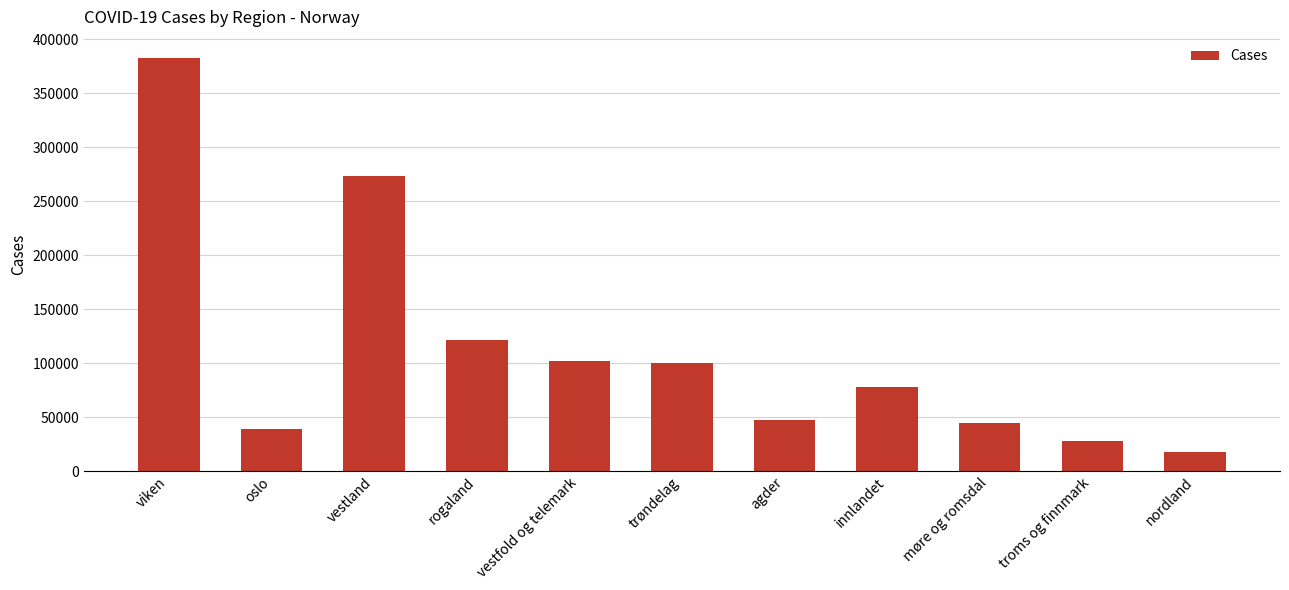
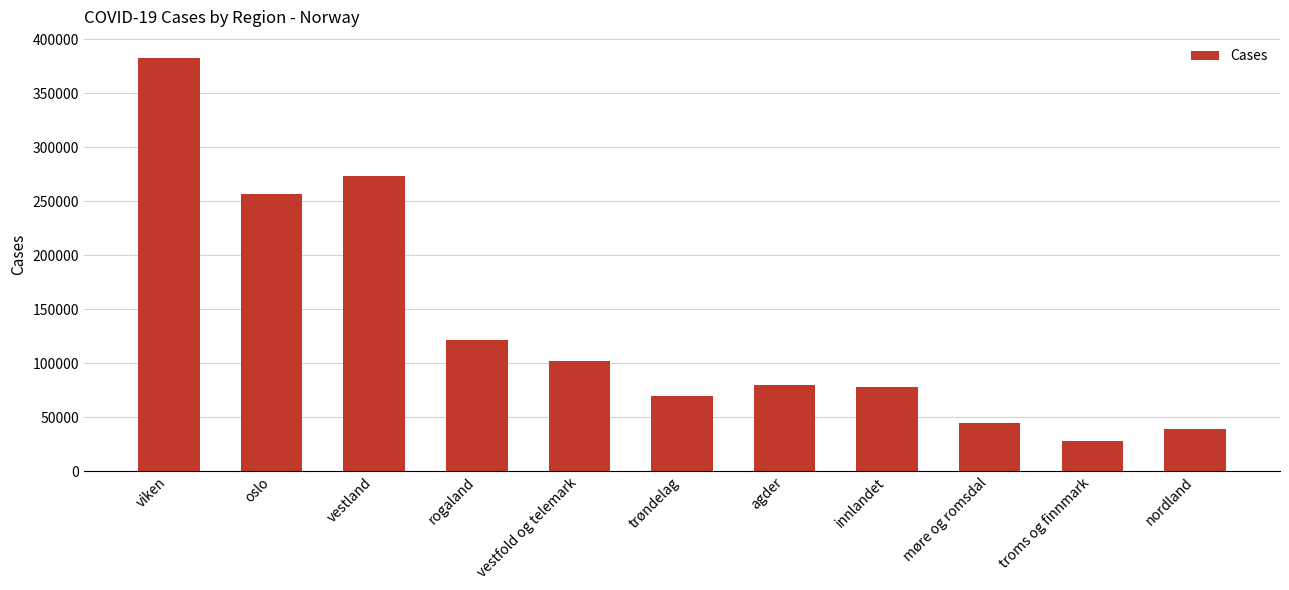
oslo: 38000 -> 257000
trøndelag: 100000 -> 70000
agder: 47000 -> 79000
nordland: 18000 -> 39000
